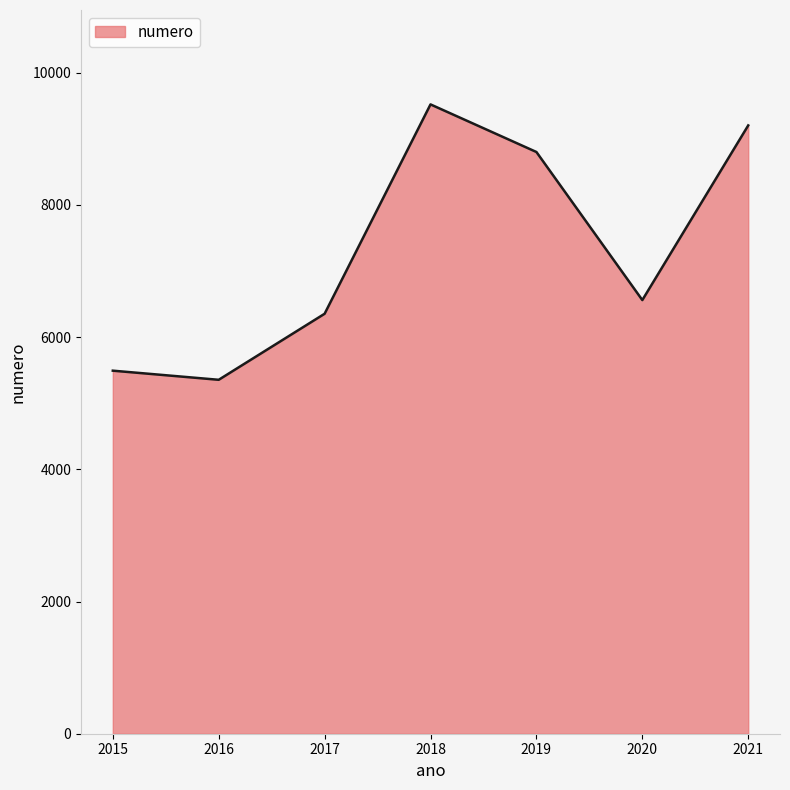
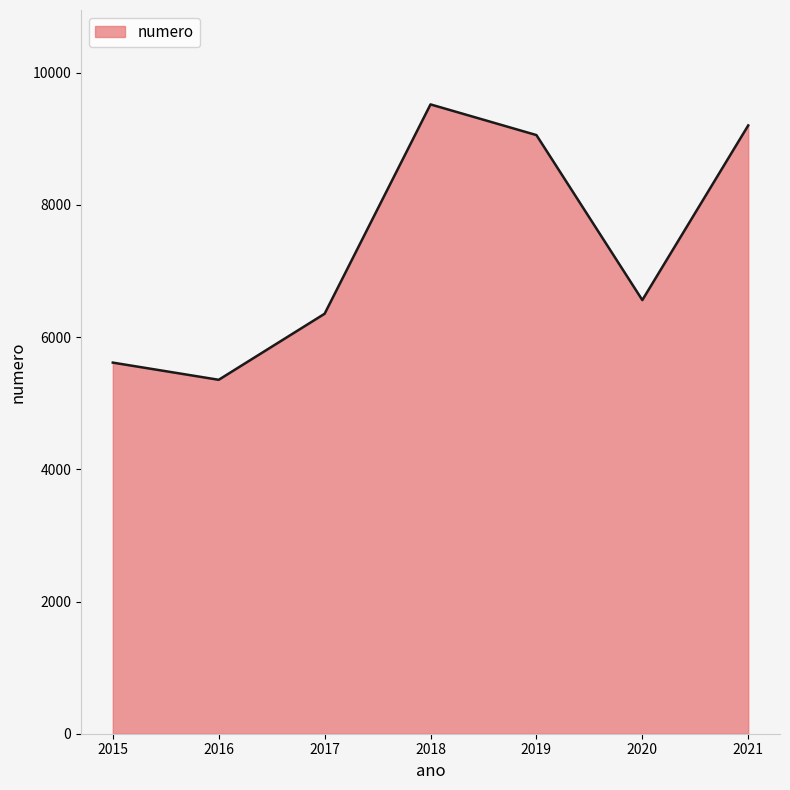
2015: 5500 -> 5600
2019: 8800 -> 9100
